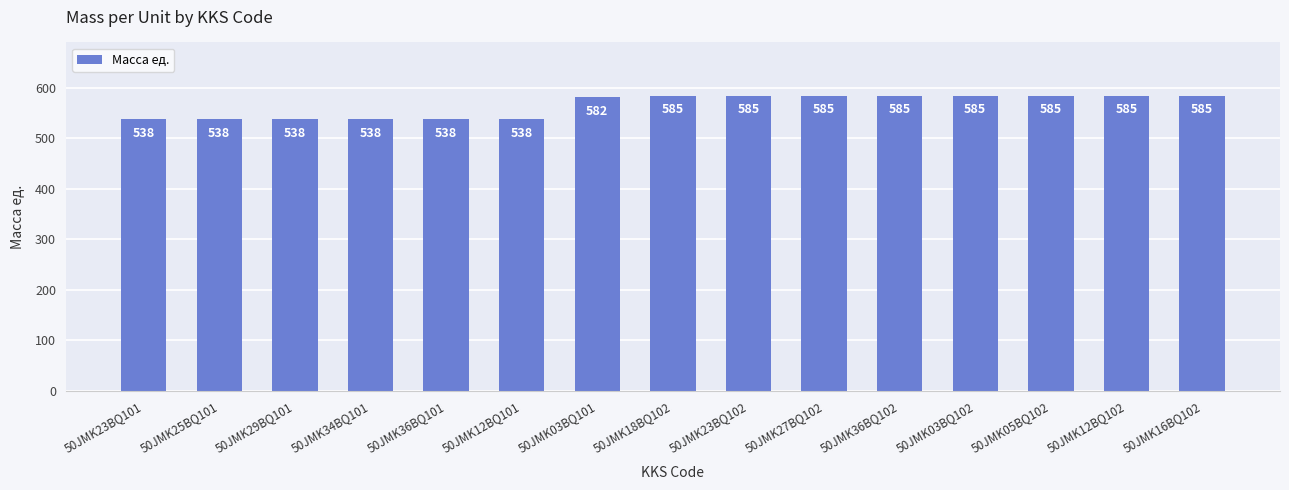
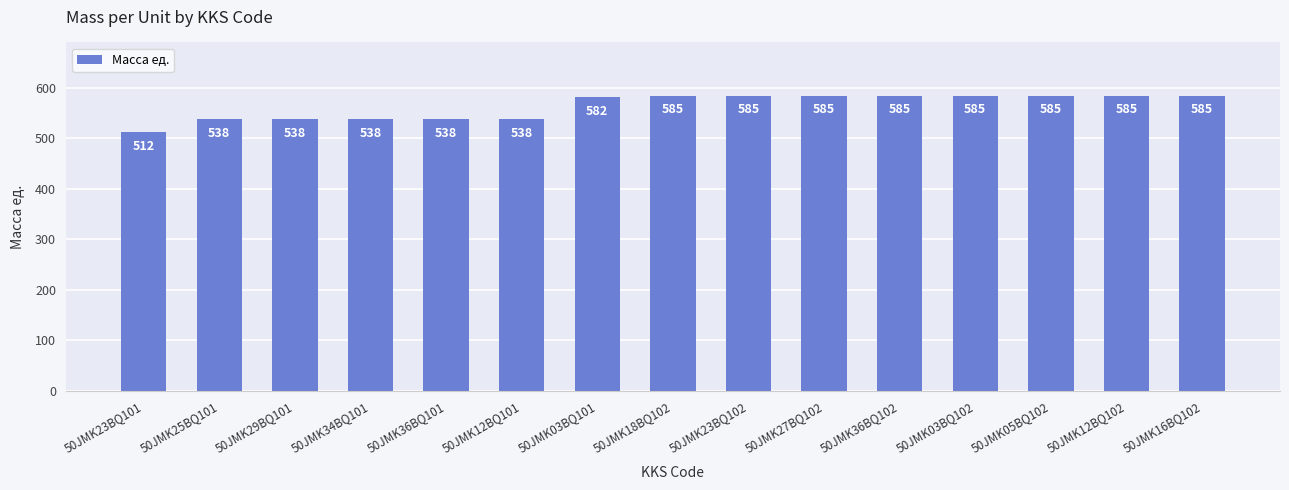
50JMK23BQ101: 538 -> 512
